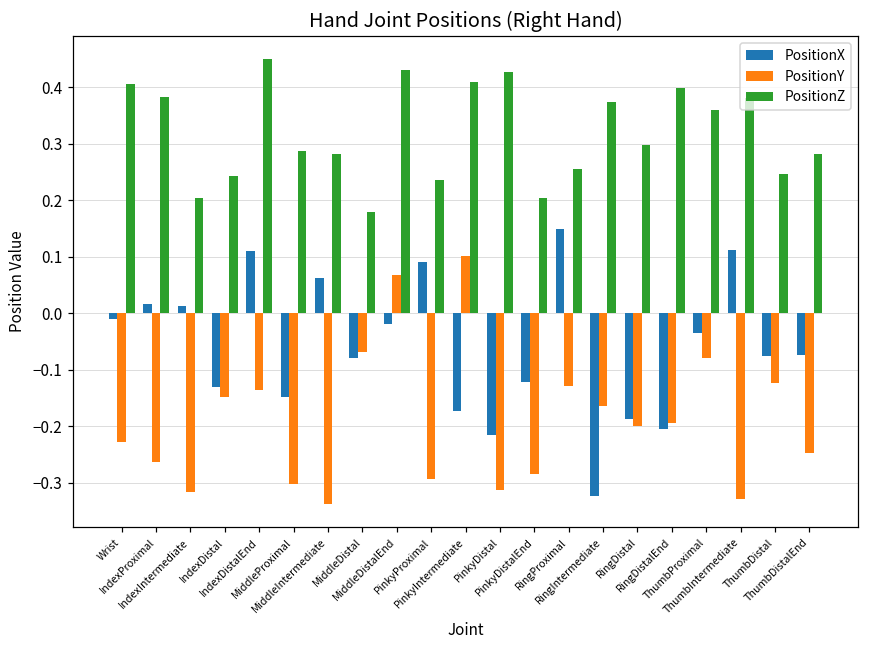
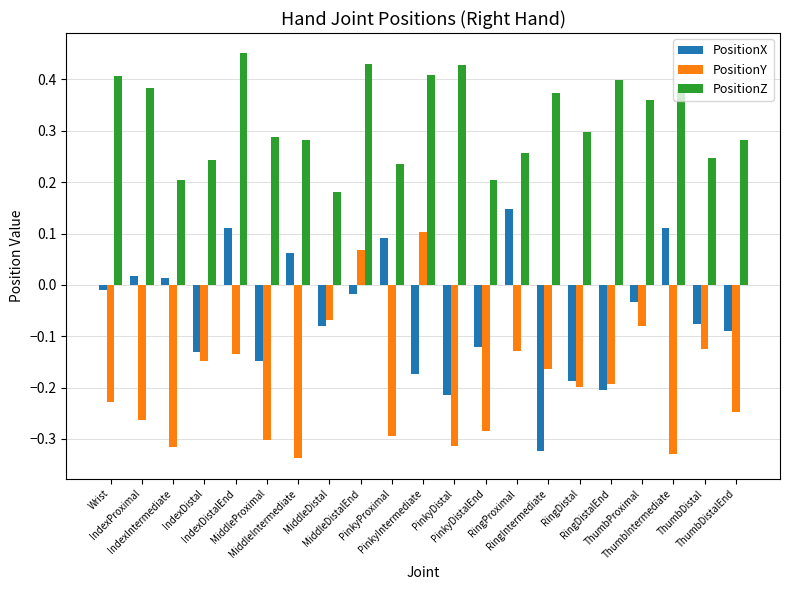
PositionX, ThumbDistalEnd: -0.07 -> -0.09
